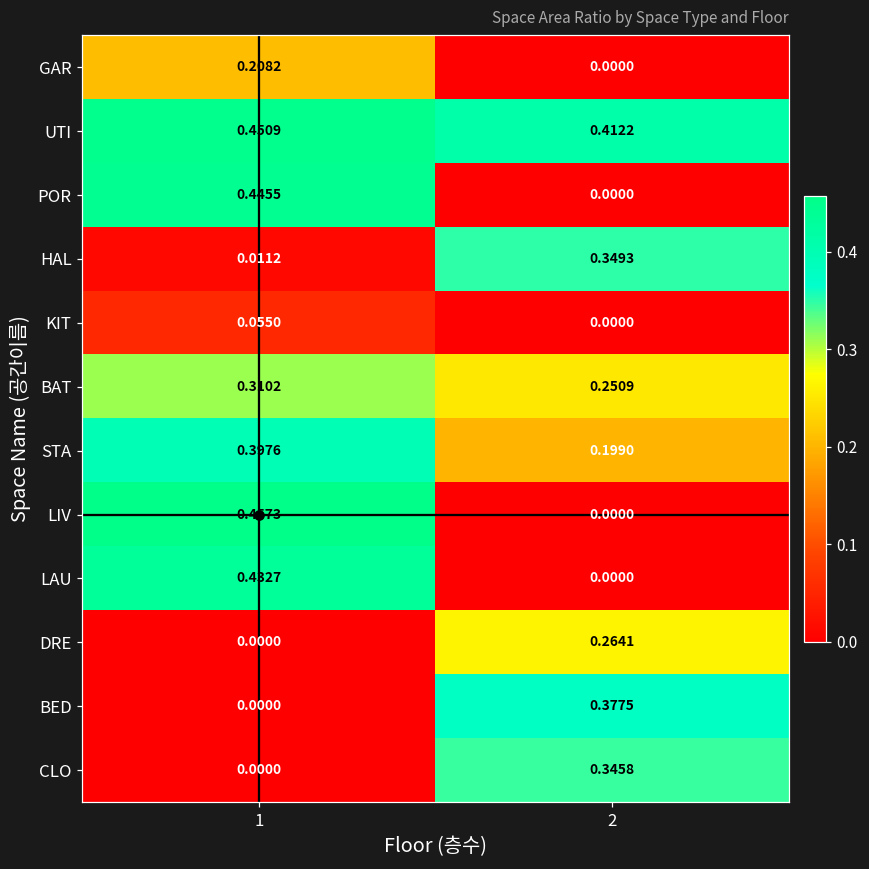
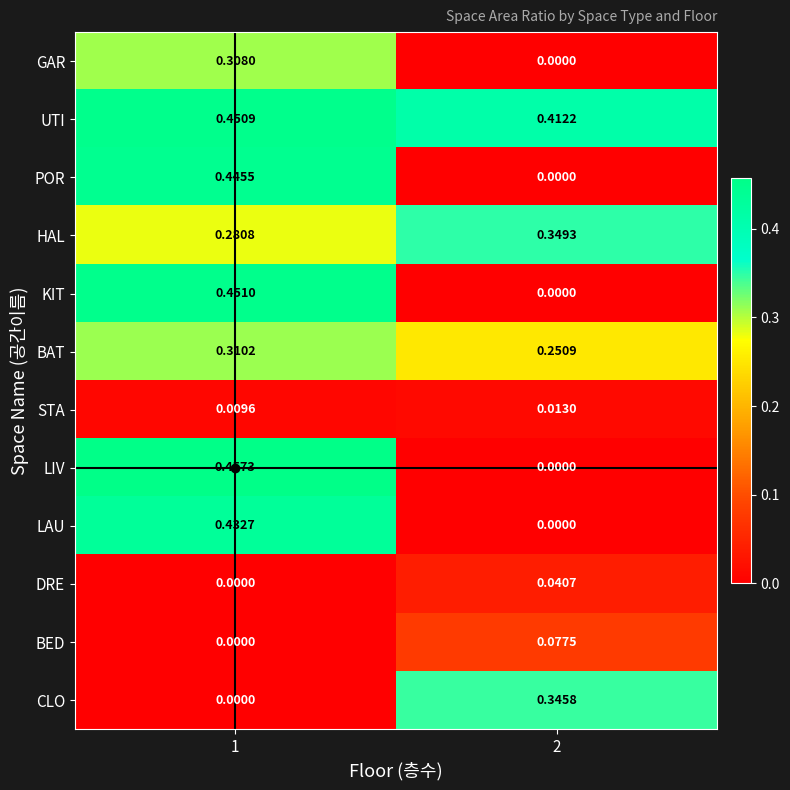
GAR, 1: 0.2082 -> 0.3080
HAL, 1: 0.0112 -> 0.2808
KIT, 1: 0.0550 -> 0.4510
STA, 1: 0.3976 -> 0.0096
STA, 2: 0.1990 -> 0.0130
DRE, 2: 0.2641 -> 0.0407
BED, 2: 0.3775 -> 0.0775
